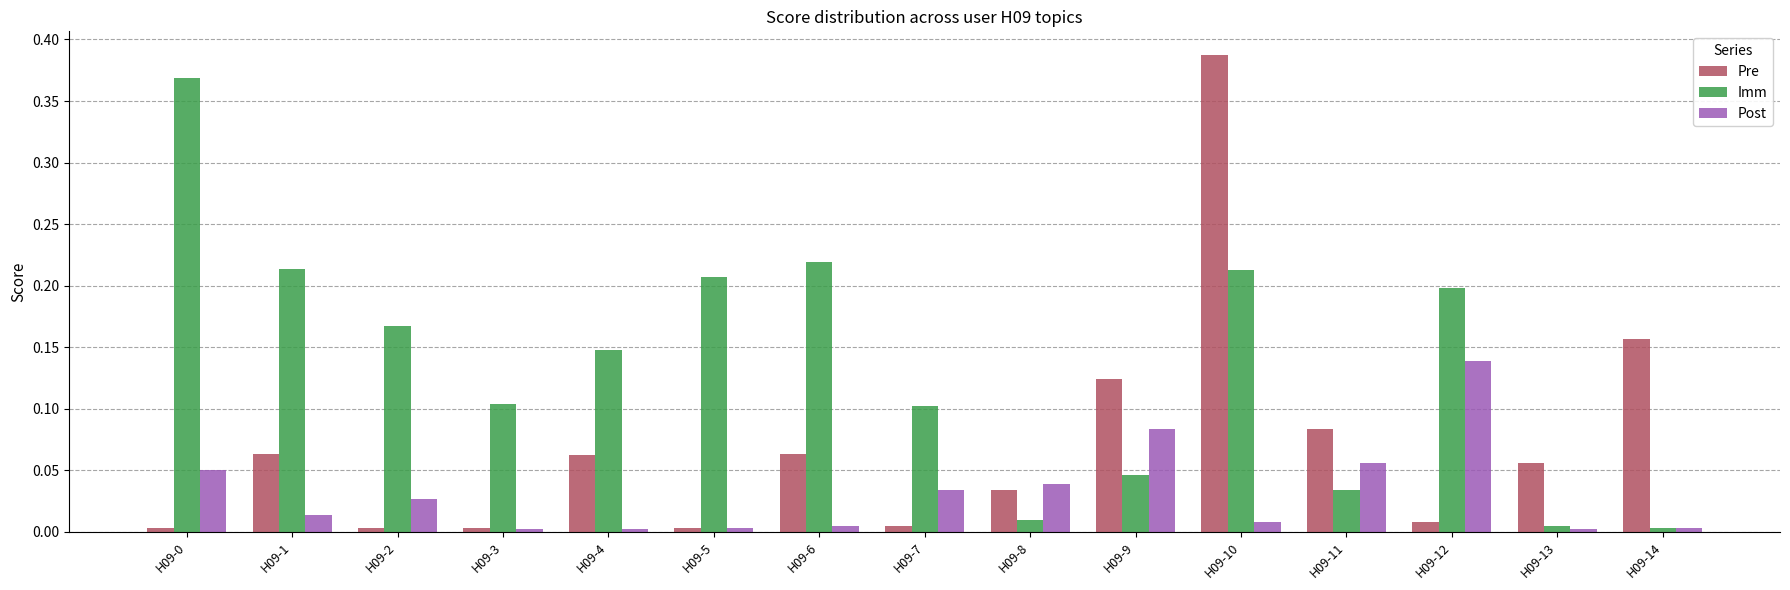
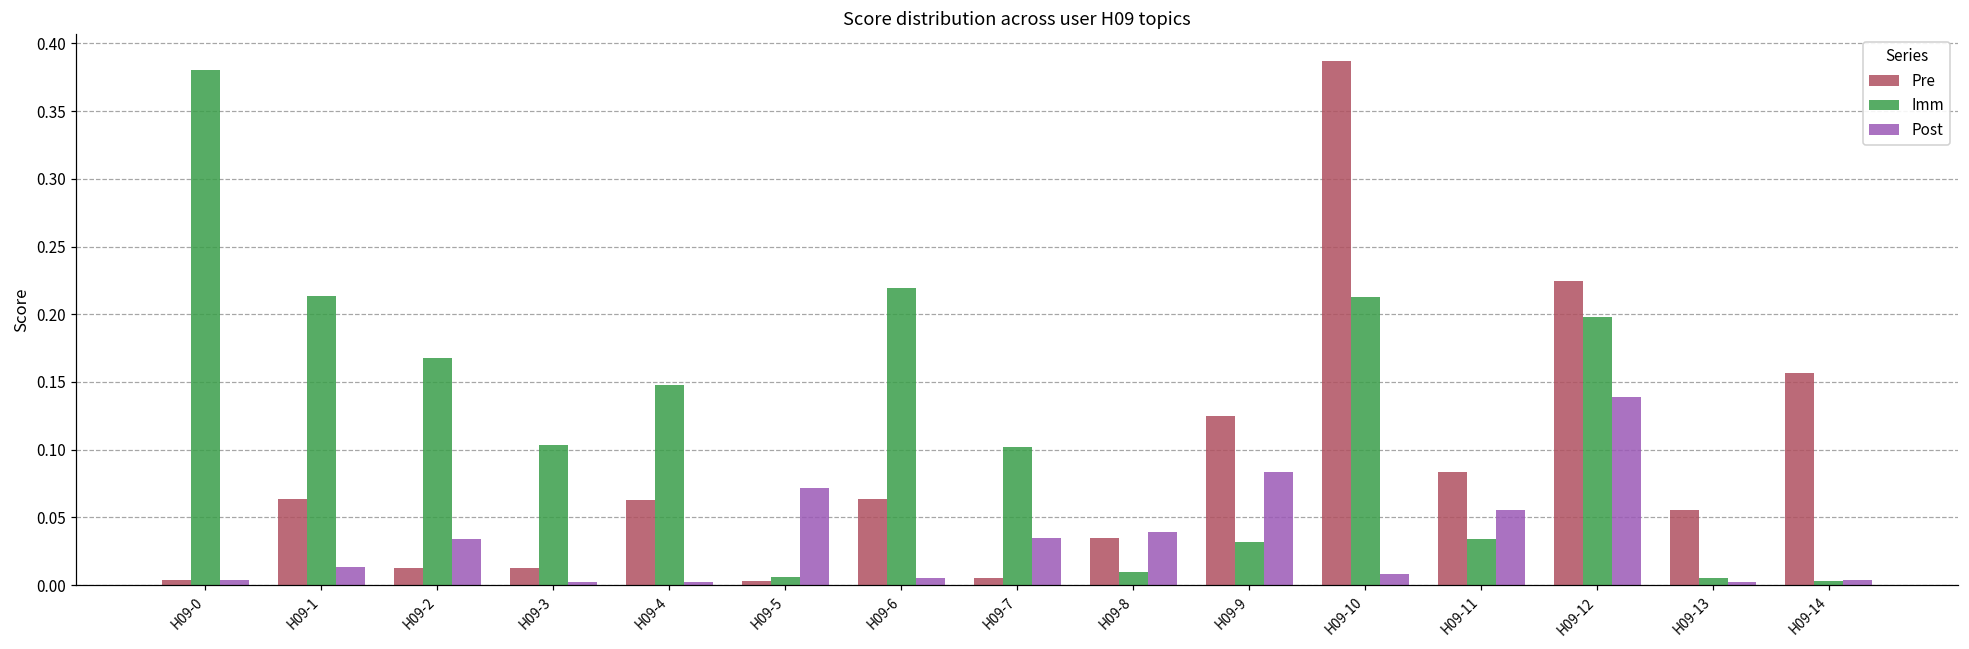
Imm, H09-0: 0.368 -> 0.380
Post, H09-0: 0.050 -> 0.004
Pre, H09-2: 0.003 -> 0.012
Post, H09-2: 0.027 -> 0.034
Pre, H09-3: 0.004 -> 0.012
Imm, H09-5: 0.207 -> 0.006
Post, H09-5: 0.003 -> 0.072
Imm, H09-9: 0.046 -> 0.031
Pre, H09-12: 0.008 -> 0.224
